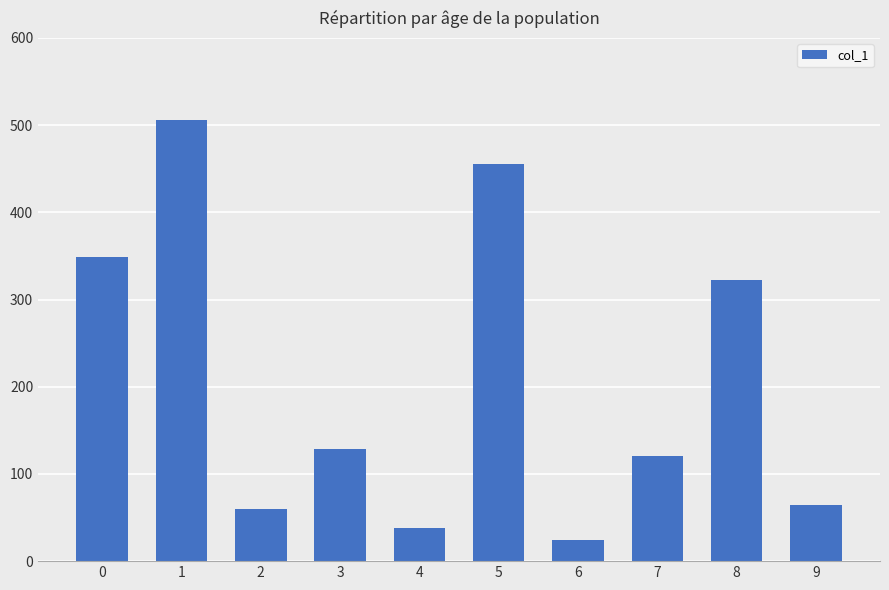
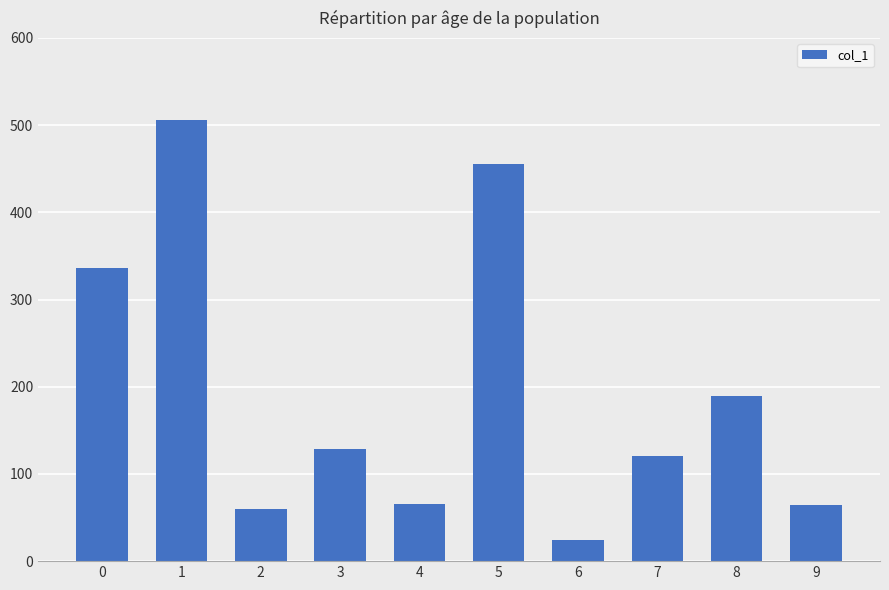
0: 350 -> 340
4: 40 -> 70
8: 320 -> 190
